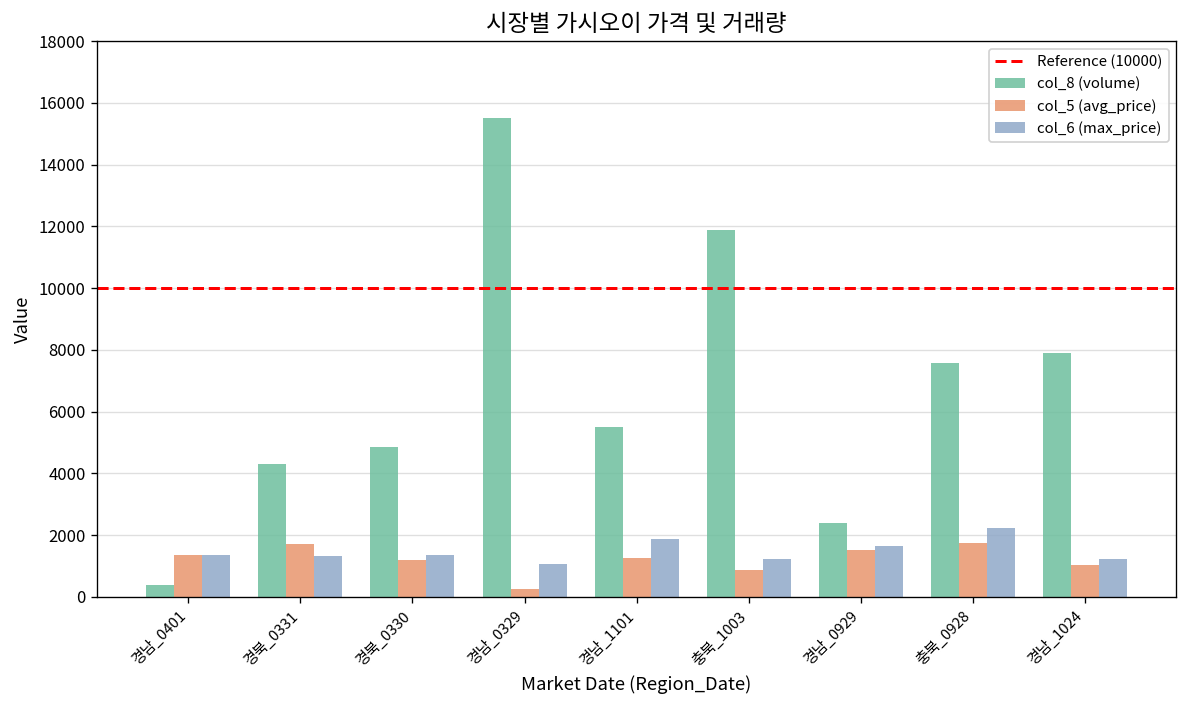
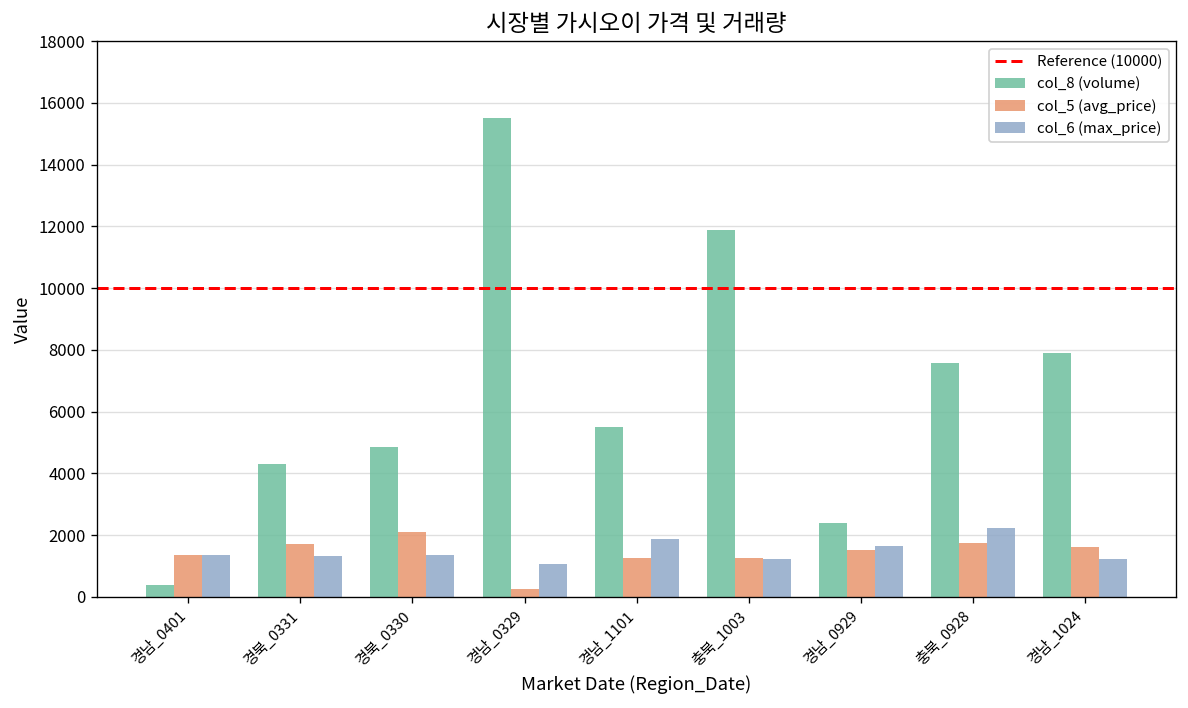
col_5 (avg_price), 경북_0330: 1200 -> 2100
col_5 (avg_price), 충북_1003: 900 -> 1200
col_5 (avg_price), 경남_1024: 1000 -> 1600
